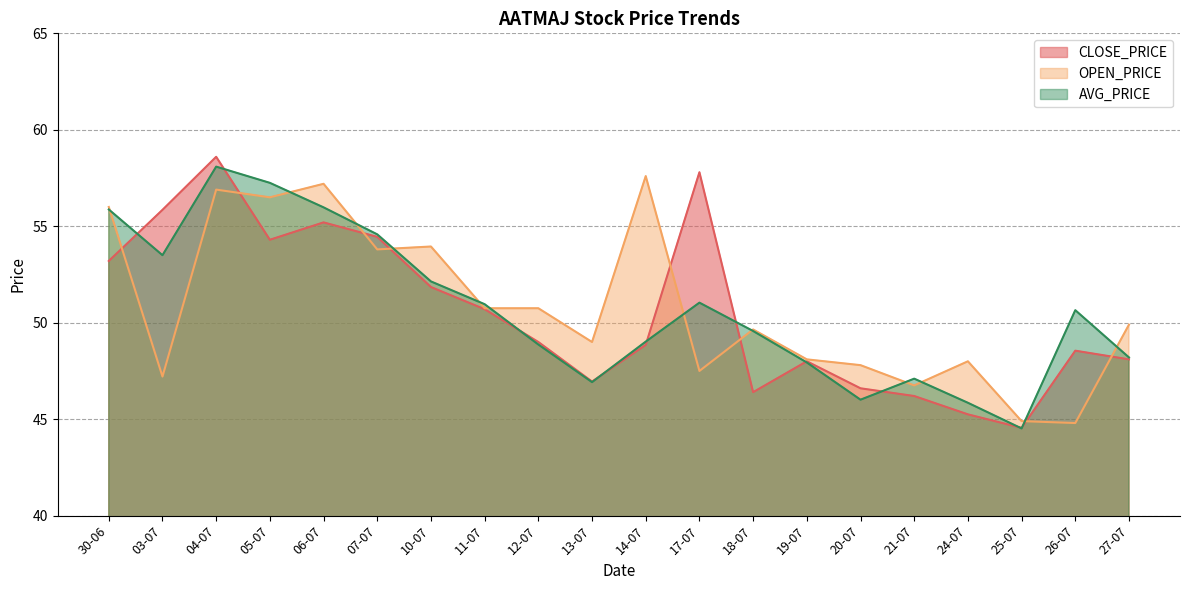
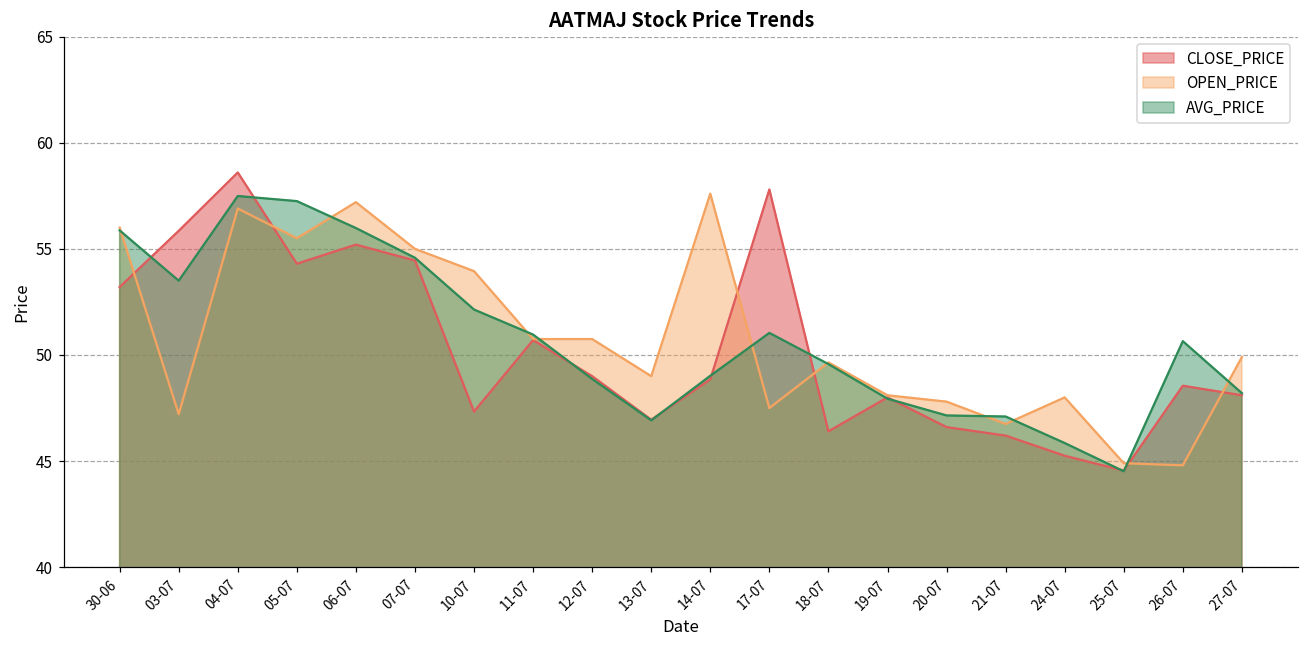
AVG_PRICE, 04-07: 58.1 -> 57.5
OPEN_PRICE, 05-07: 56.5 -> 55.5
OPEN_PRICE, 07-07: 53.8 -> 55.0
CLOSE_PRICE, 10-07: 51.9 -> 47.3
AVG_PRICE, 20-07: 46.0 -> 47.2
